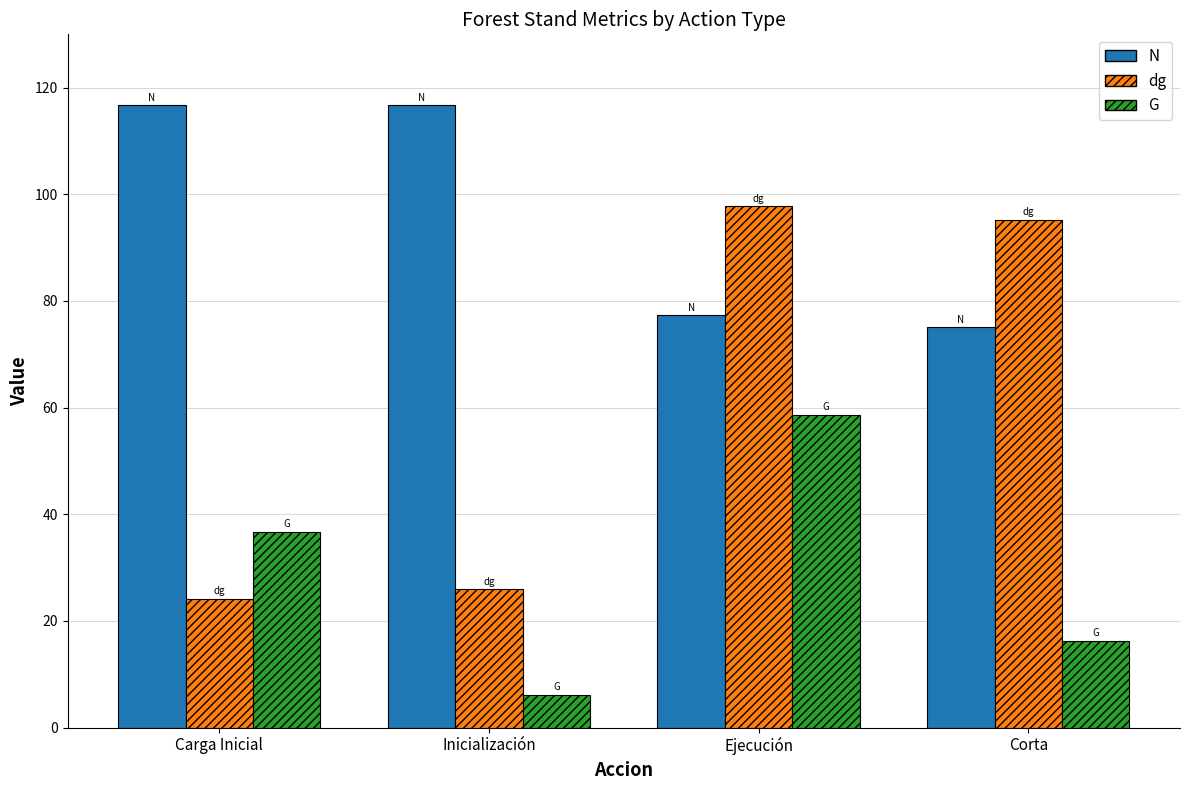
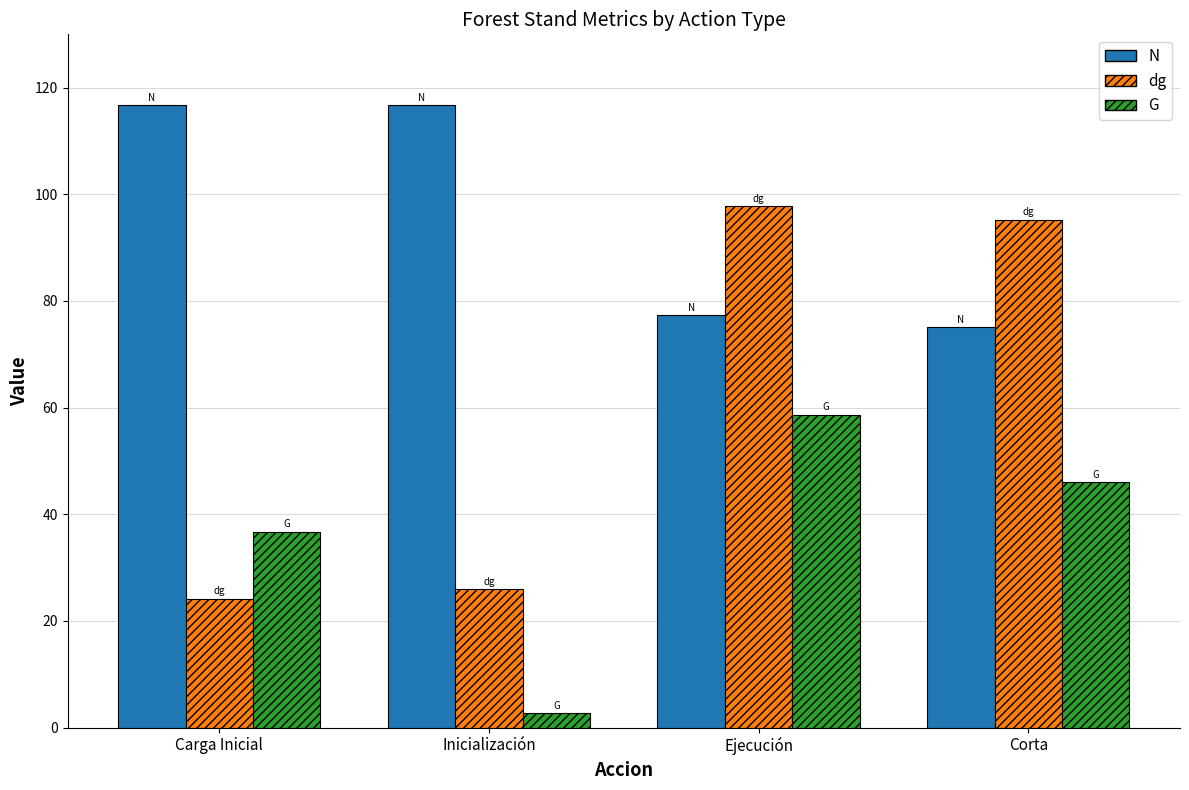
G, Inicialización: 6 -> 3
G, Corta: 16 -> 46
